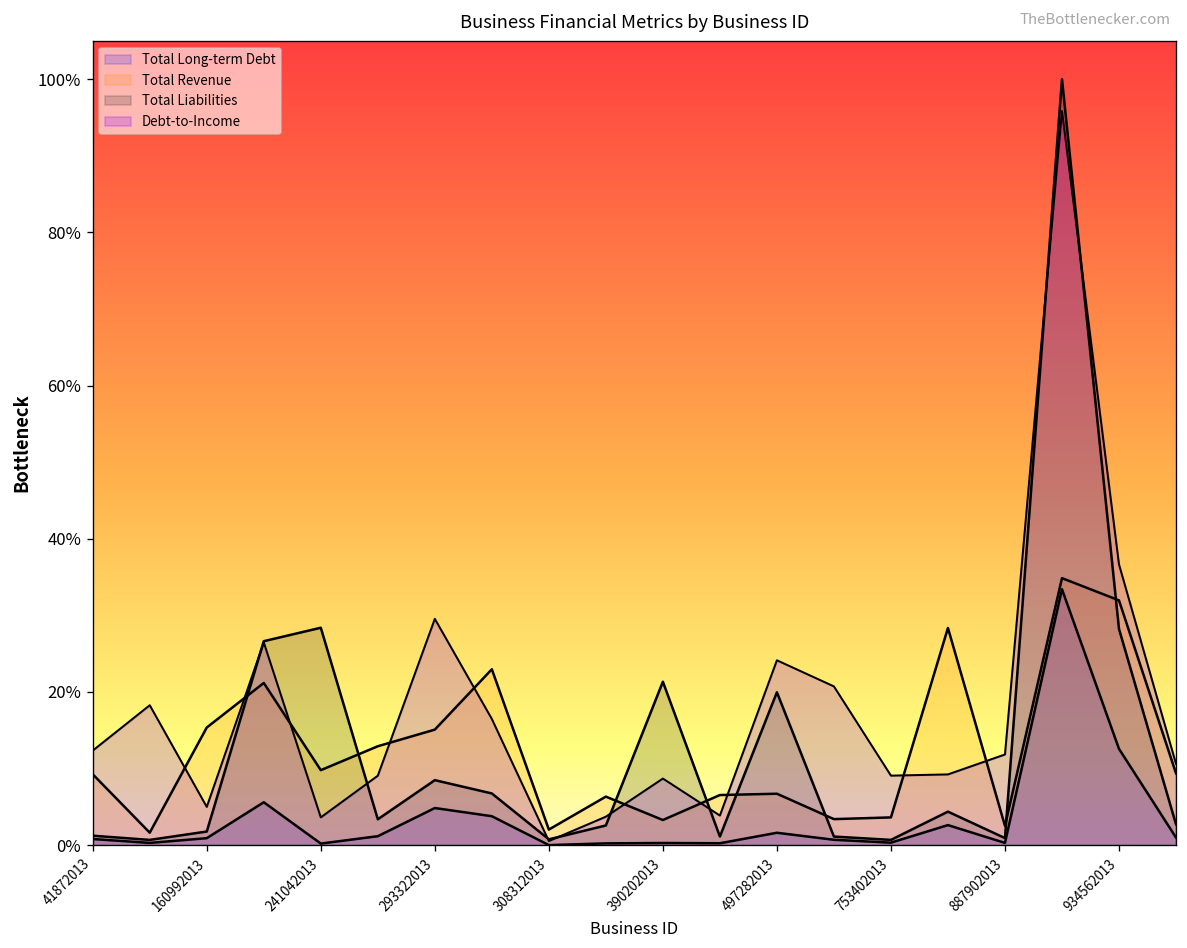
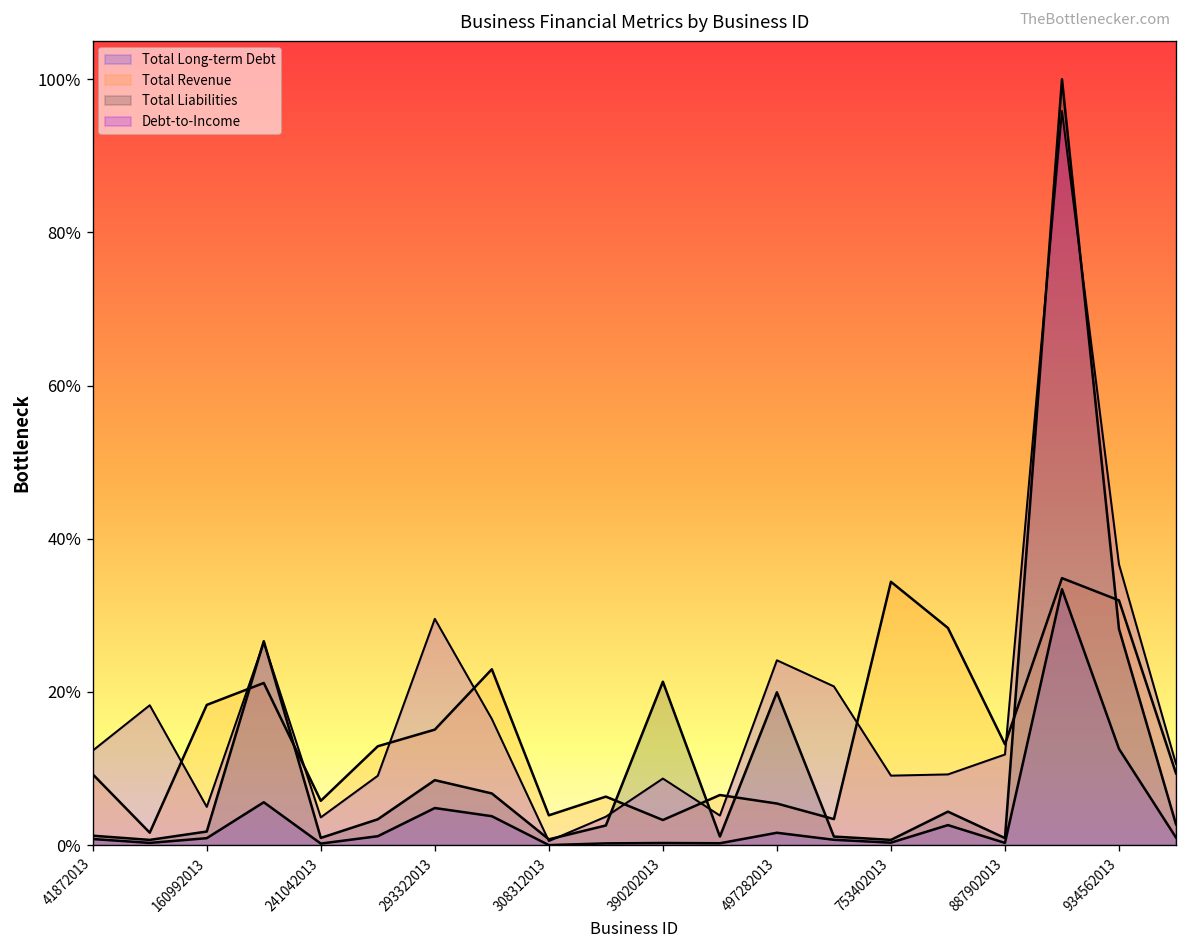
Total Revenue, 160992013: 15% -> 18%
Total Revenue, 241042013: 10% -> 6%
Total Liabilities, 241042013: 28% -> 1%
Total Revenue, 308312013: 2% -> 4%
Total Revenue, 497282013: 7% -> 5%
Total Revenue, 753402013: 4% -> 34%
Total Revenue, 887902013: 3% -> 13%
